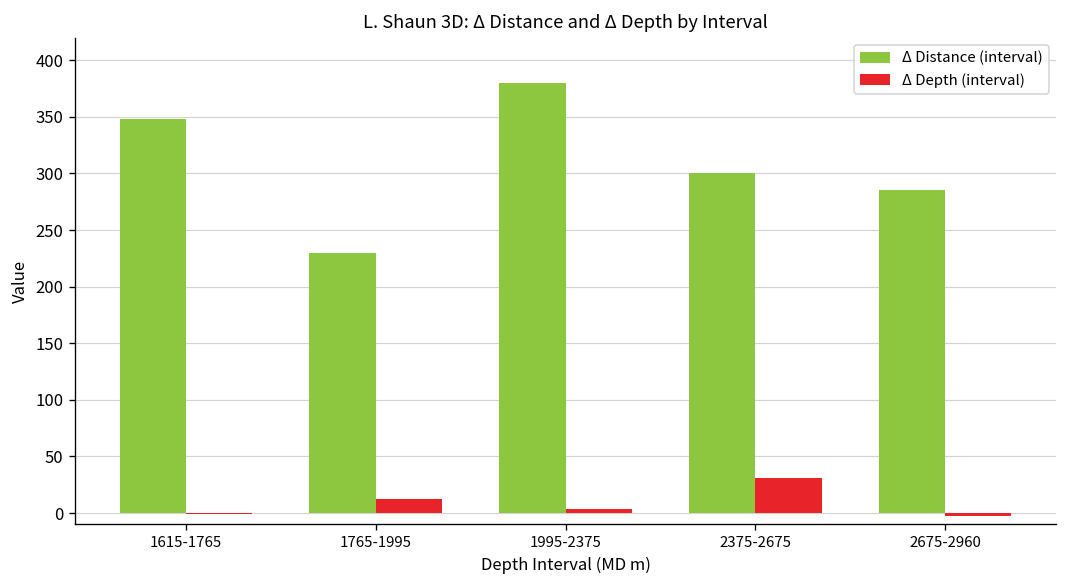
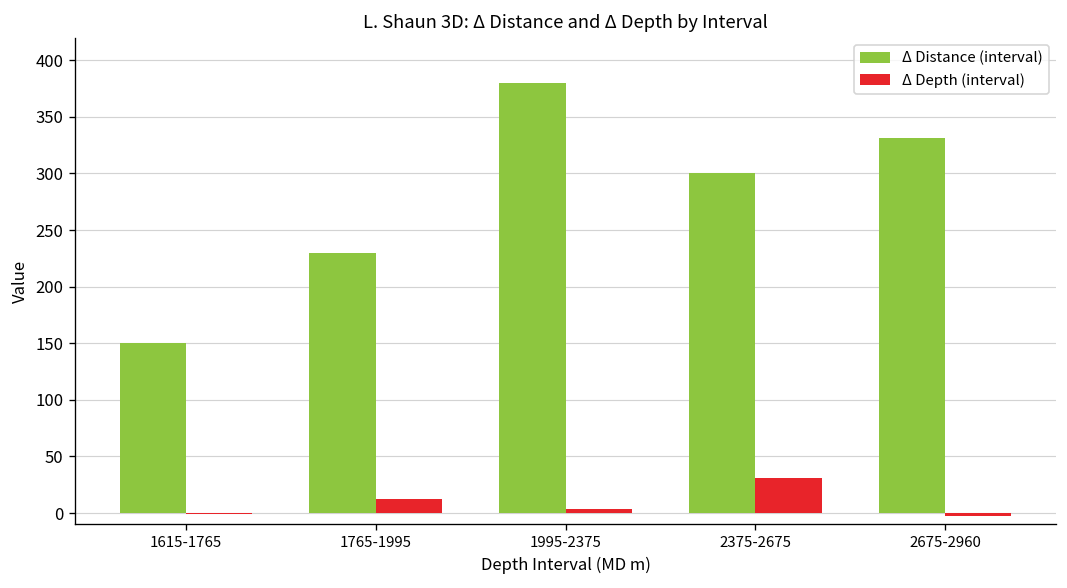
Δ Distance (interval), 1615-1765: 350 -> 150
Δ Distance (interval), 2675-2960: 290 -> 330
